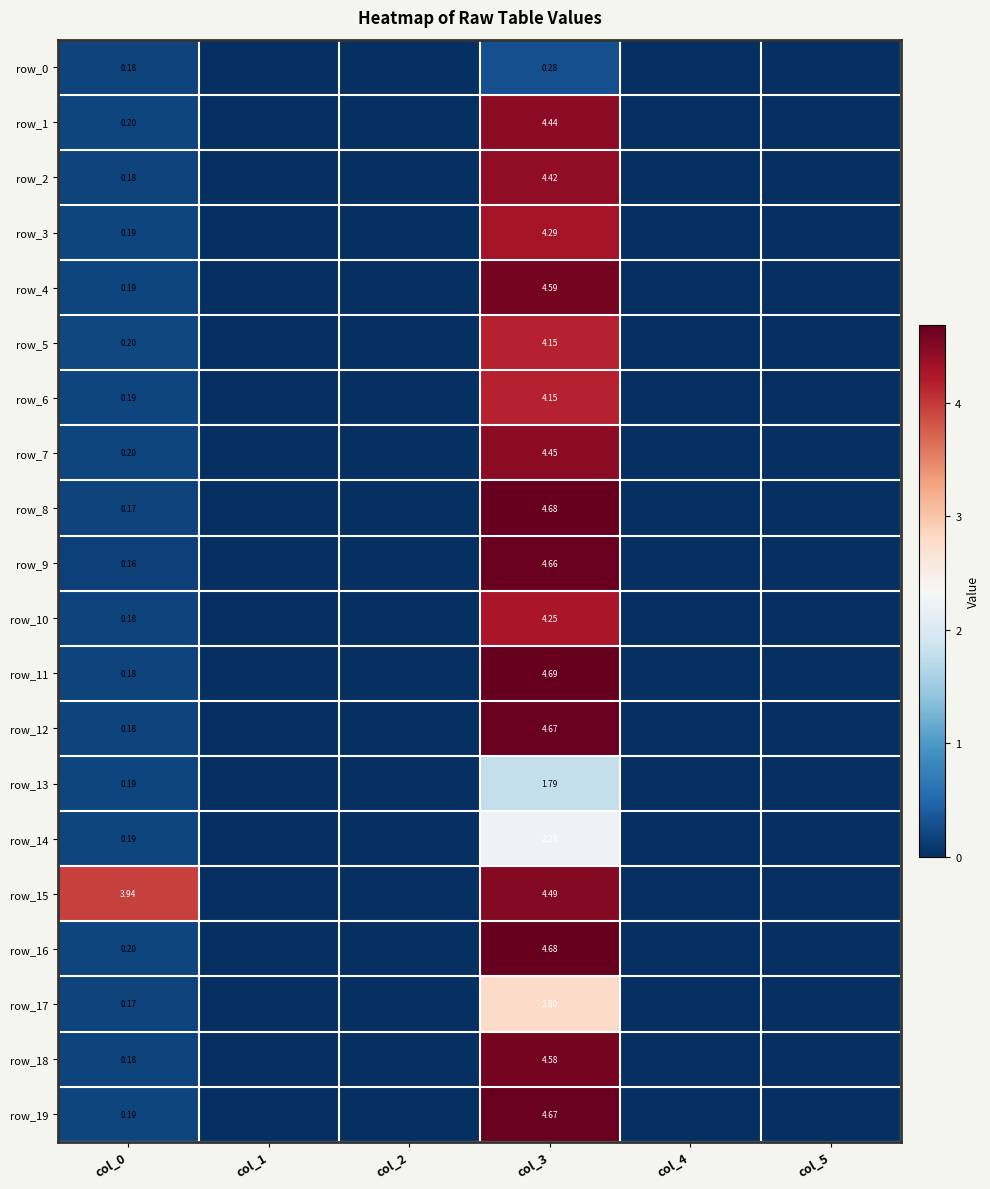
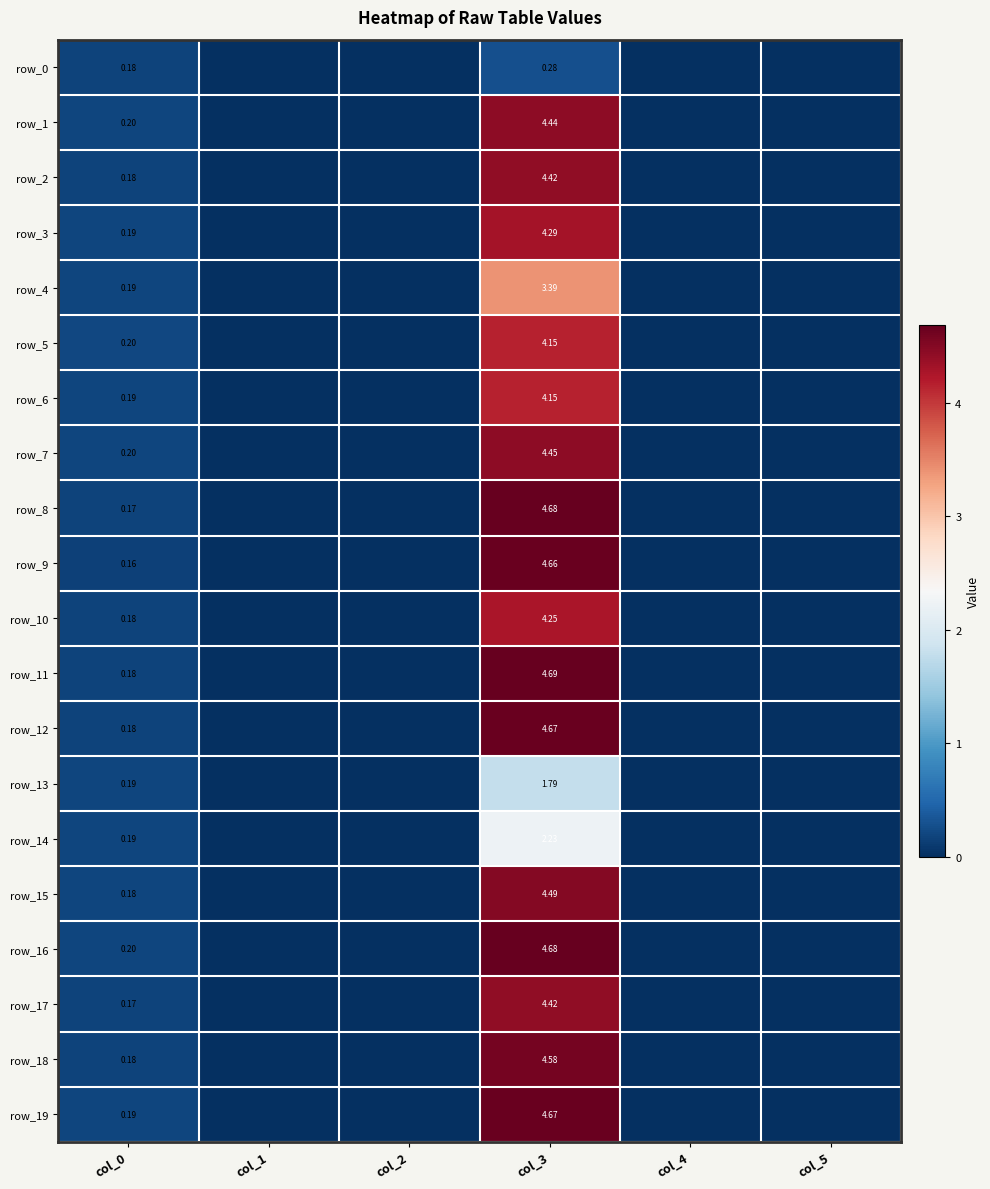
row_4, col_3: 4.59 -> 3.39
row_15, col_0: 3.94 -> 0.18
row_17, col_3: 2.80 -> 4.42
